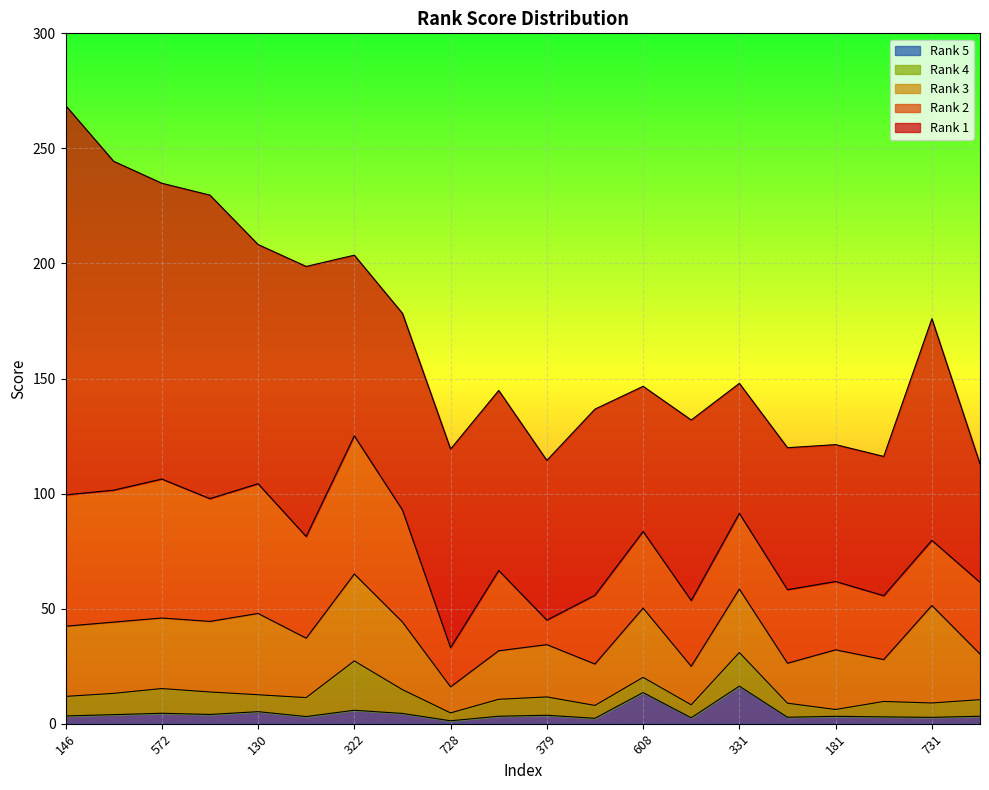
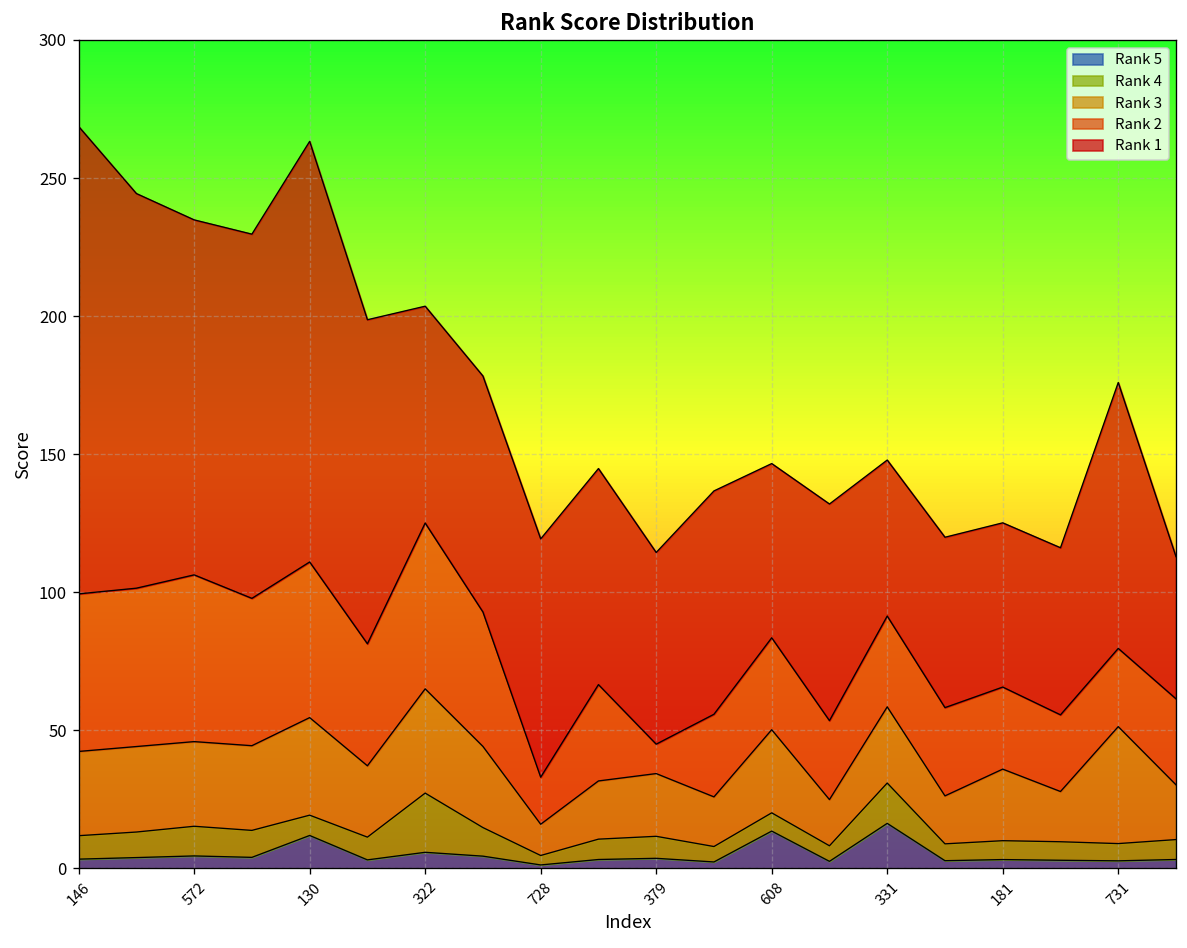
Rank 5, 130: 5 -> 12
Rank 1, 130: 104 -> 152
Rank 4, 181: 3 -> 7
